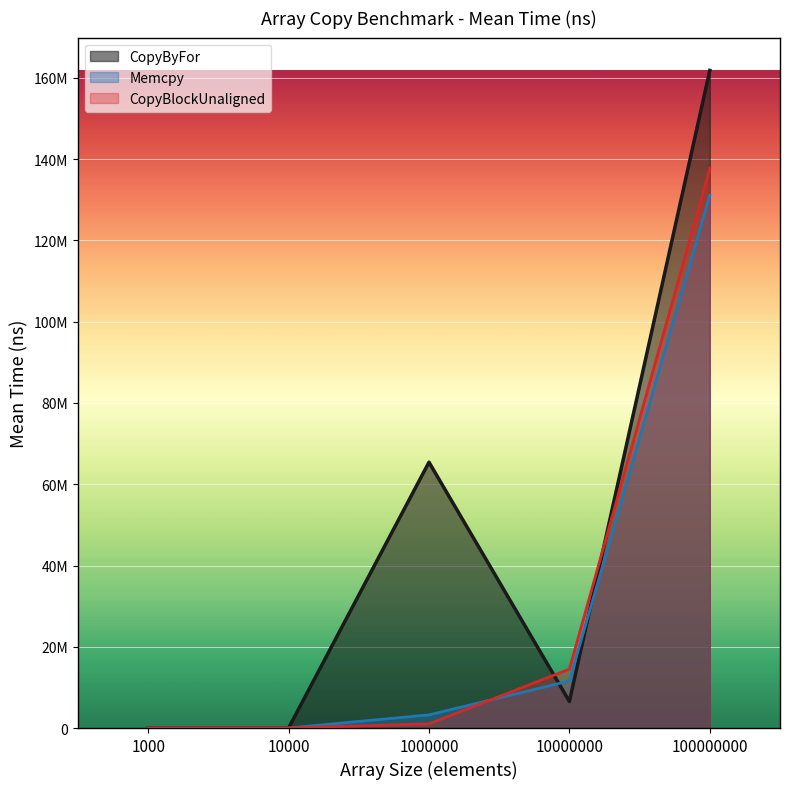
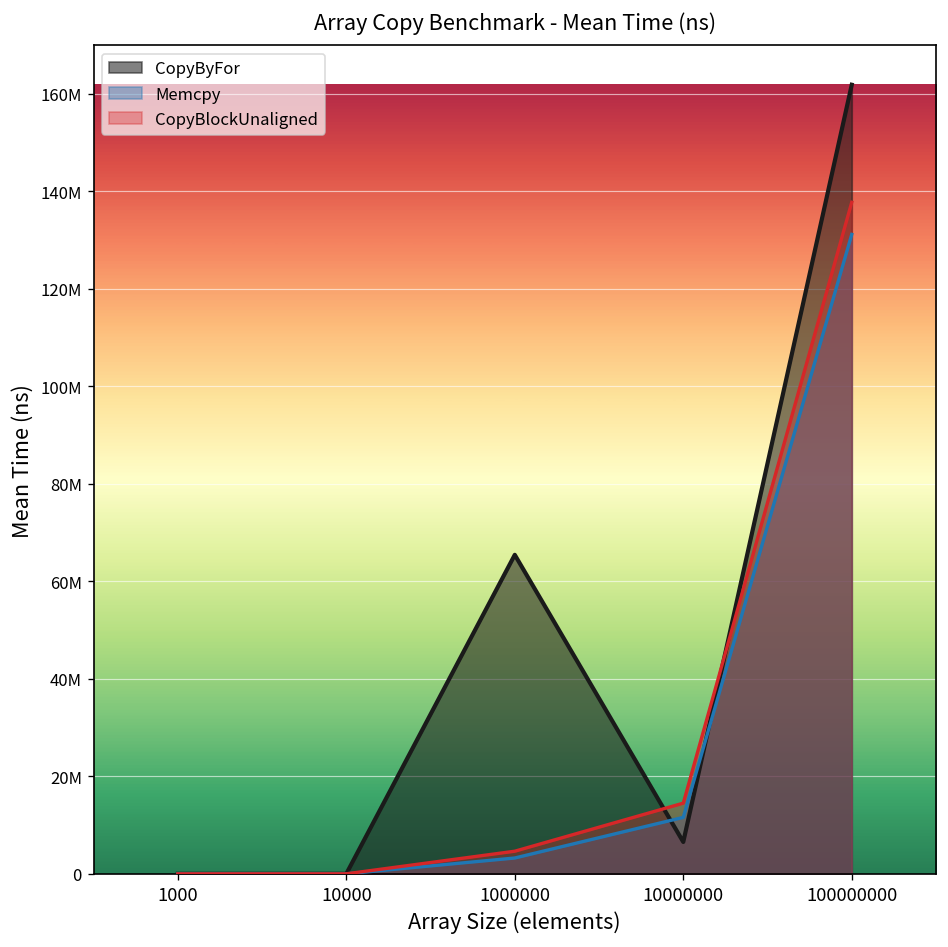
CopyBlockUnaligned, 1000000: 1000000 -> 5000000
